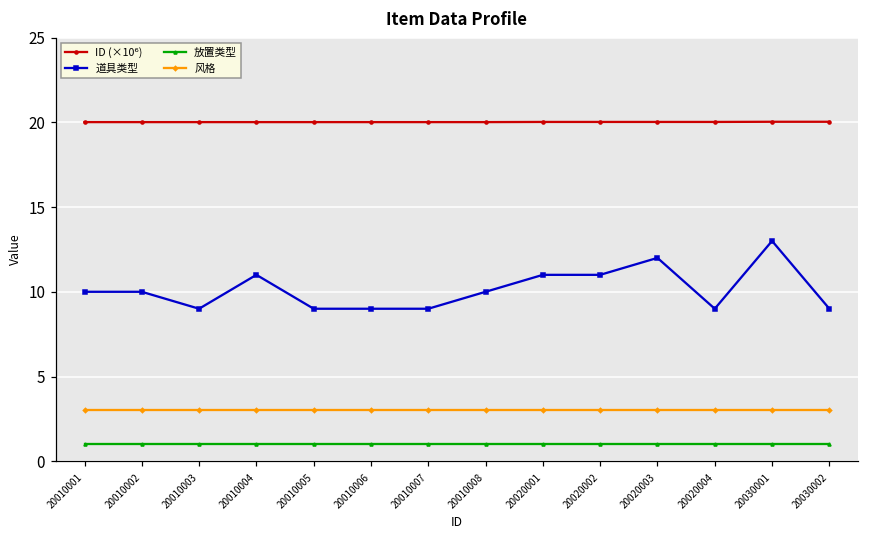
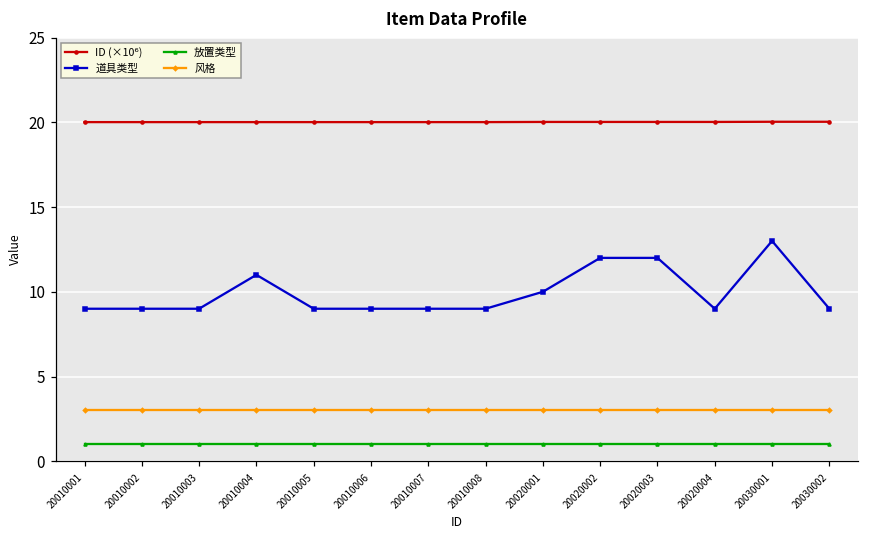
道具类型, 20010001: 10 -> 9
道具类型, 20010002: 10 -> 9
道具类型, 20010008: 10 -> 9
道具类型, 20020001: 11 -> 10
道具类型, 20020002: 11 -> 12
